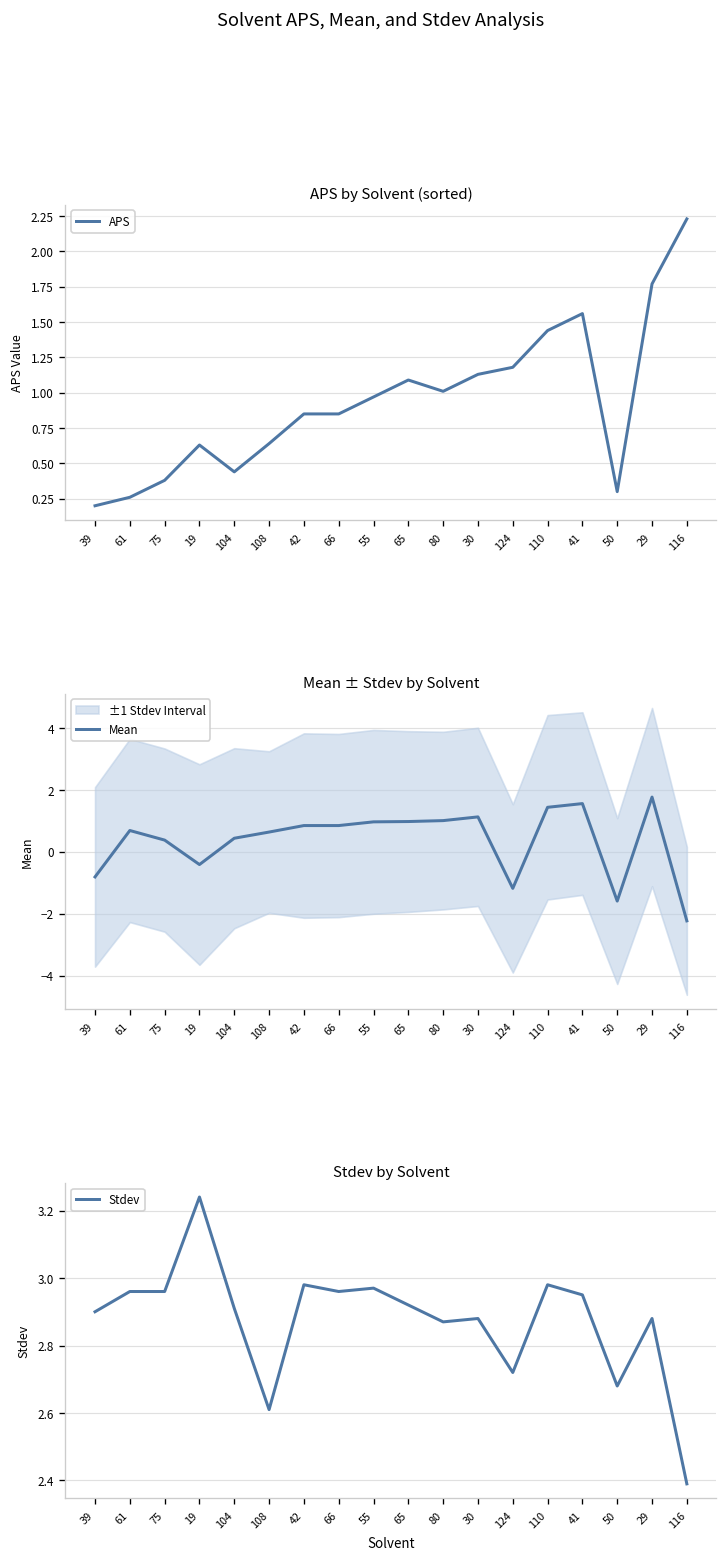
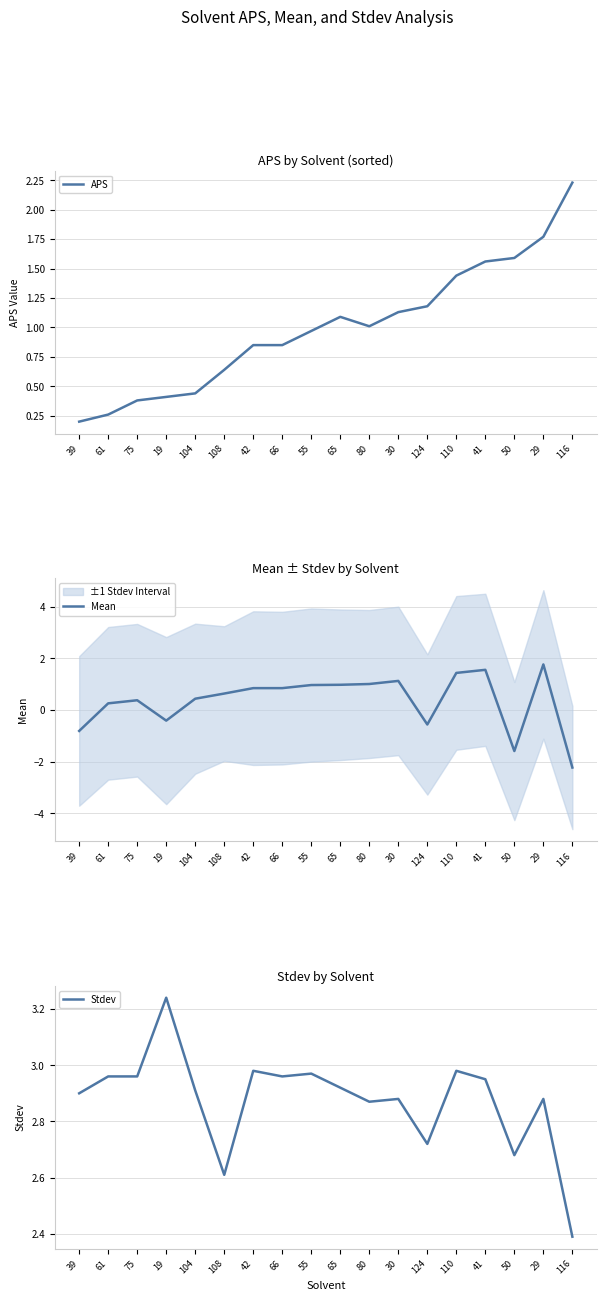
APS by Solvent (sorted), 19: 0.63 -> 0.41
APS by Solvent (sorted), 50: 0.30 -> 1.59
Mean ± Stdev by Solvent, Mean, 61: 0.7 -> 0.3
Mean ± Stdev by Solvent, Mean, 124: -1.2 -> -0.6
